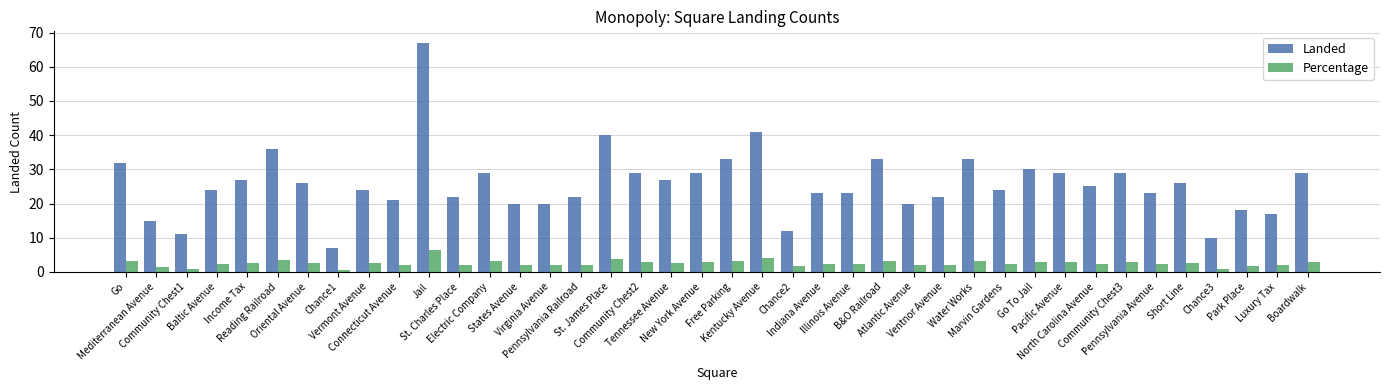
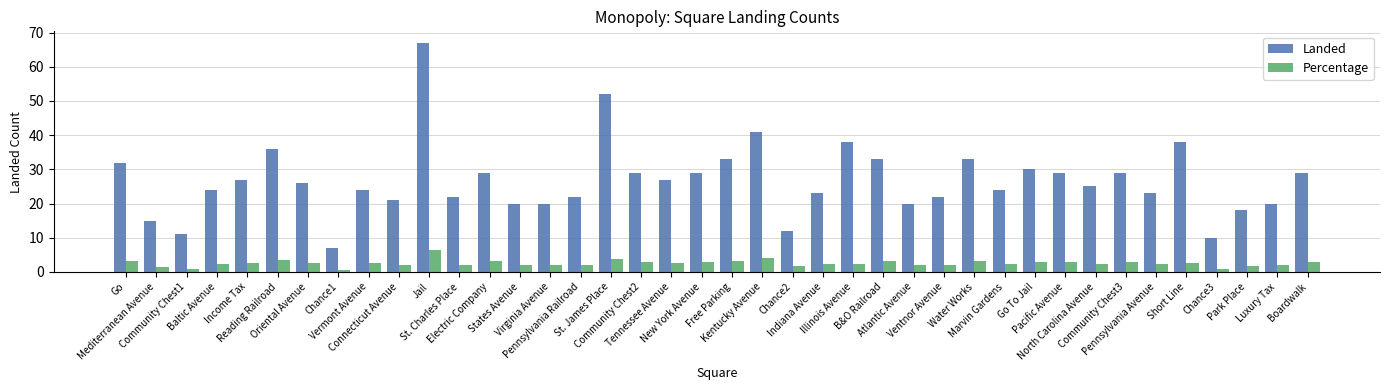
Landed, St. James Place: 40 -> 52
Landed, Illinois Avenue: 23 -> 38
Landed, Short Line: 26 -> 38
Landed, Luxury Tax: 17 -> 20
